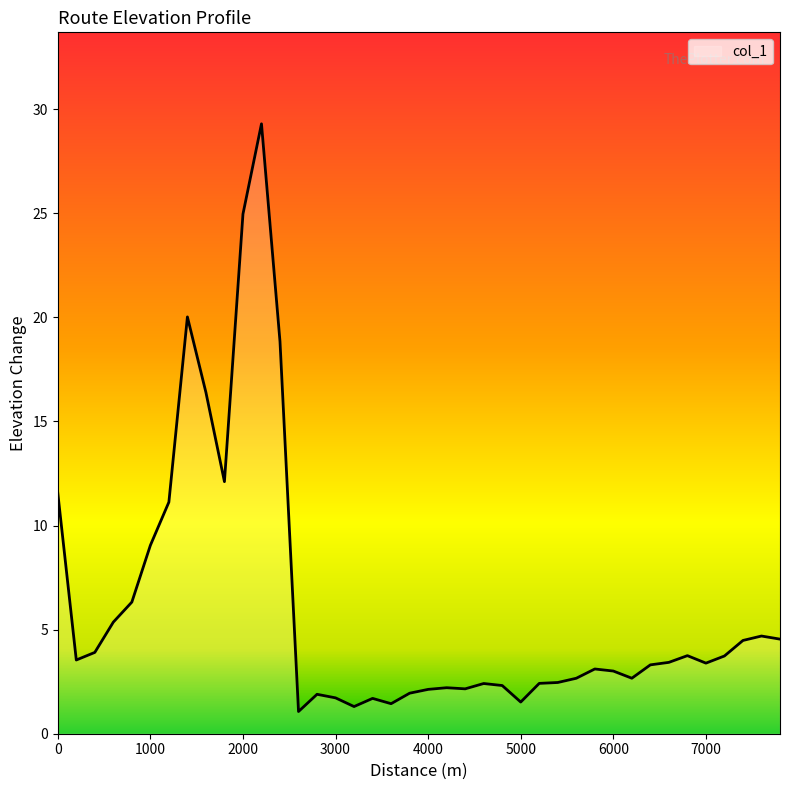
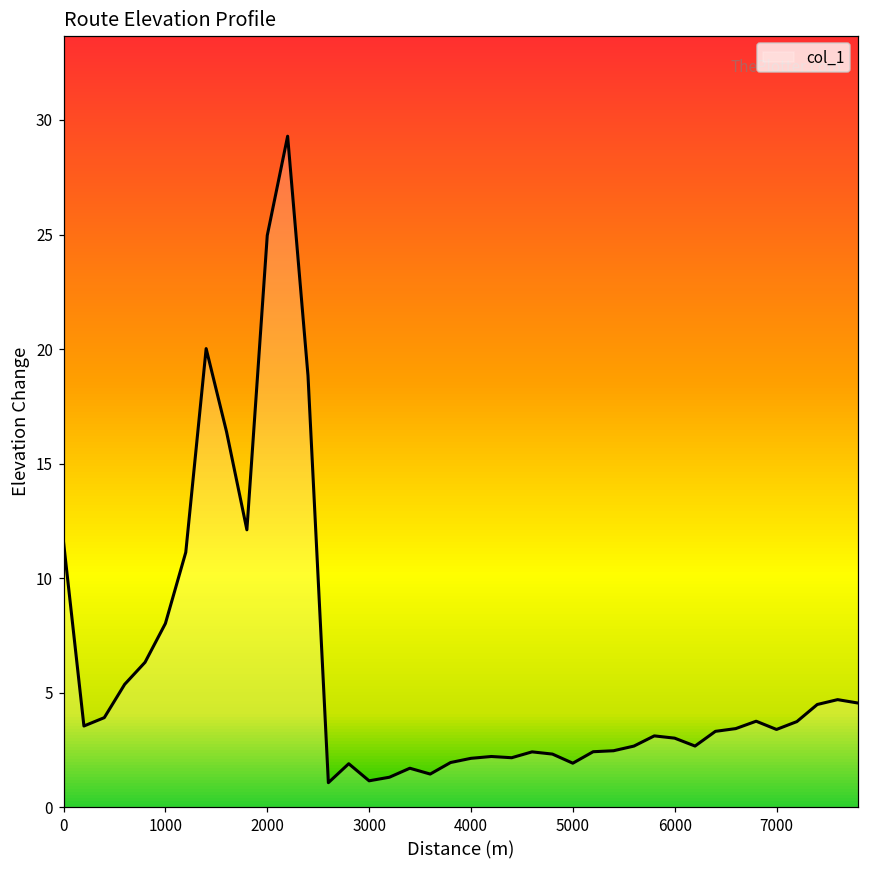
1000: 9.0 -> 8.0
3000: 1.7 -> 1.1
5000: 1.5 -> 1.9
